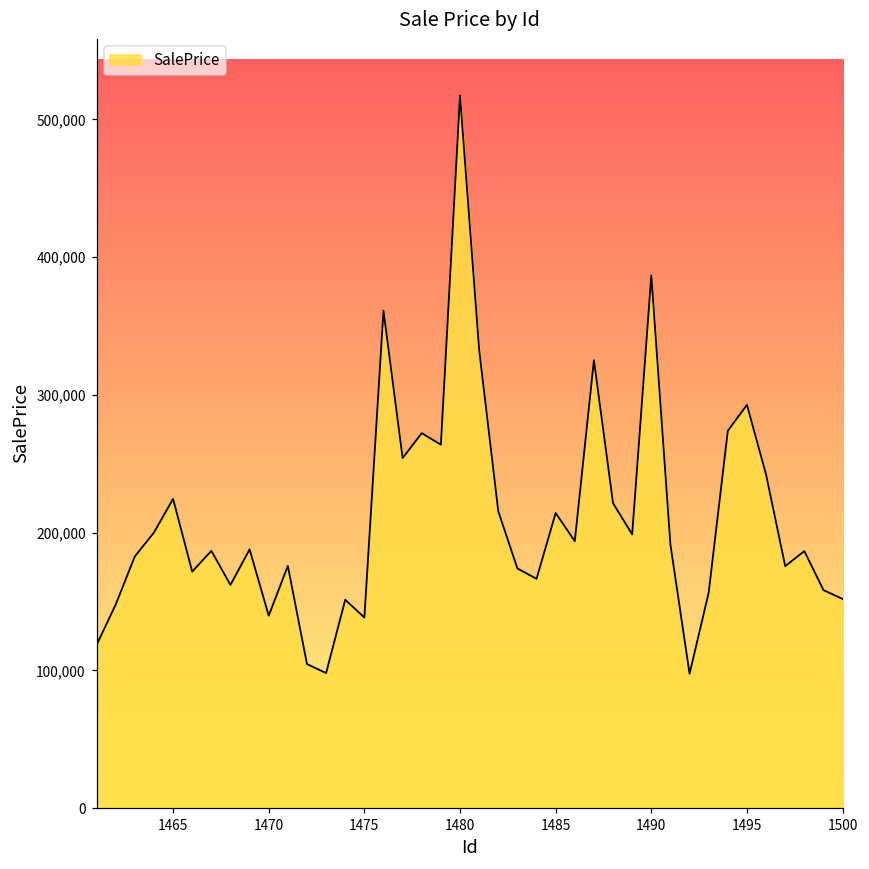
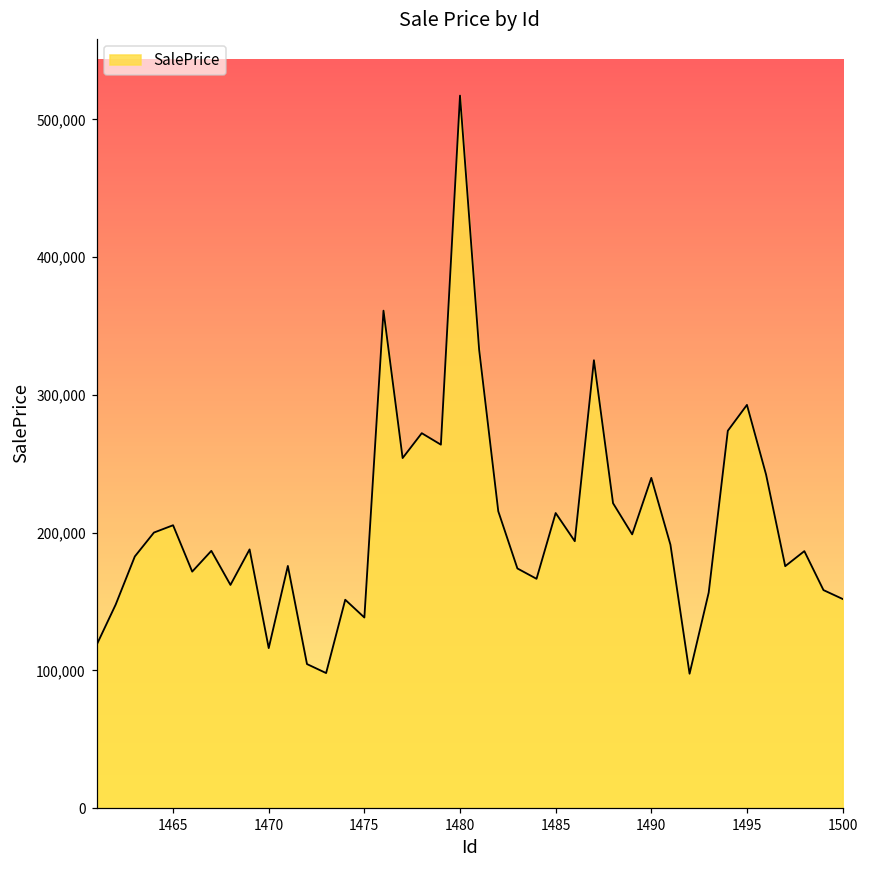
1465: 225,000 -> 205,000
1470: 140,000 -> 116,000
1490: 387,000 -> 240,000
